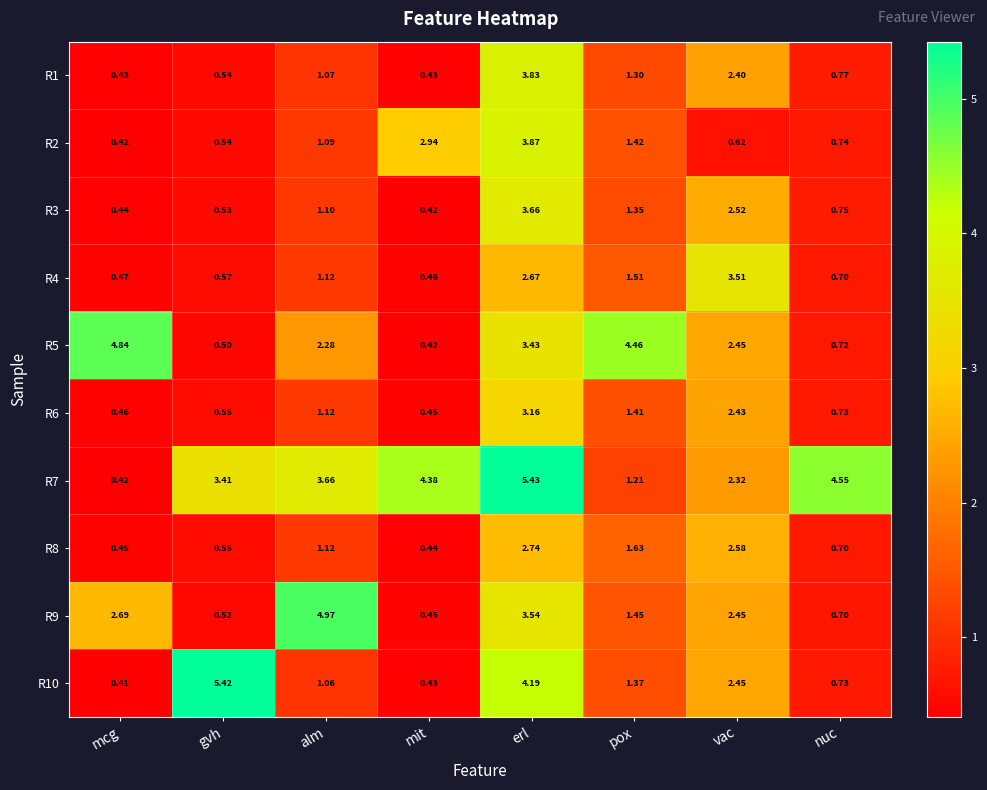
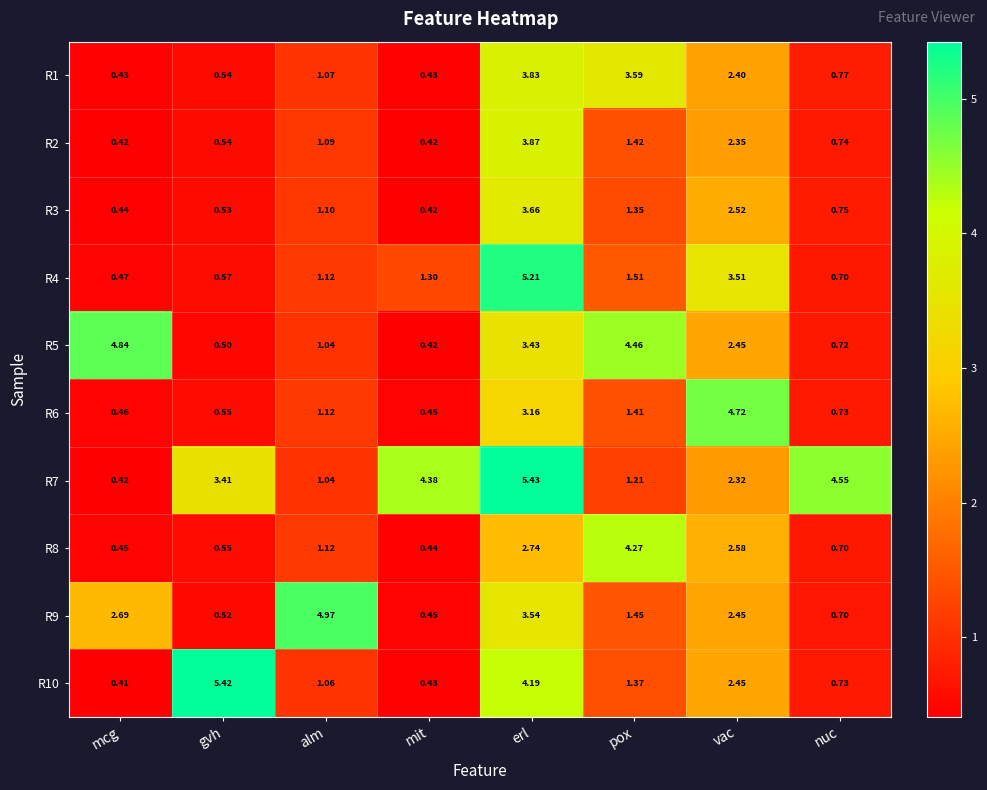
R1, pox: 1.30 -> 3.59
R2, mit: 2.94 -> 0.42
R2, vac: 0.62 -> 2.35
R4, mit: 0.46 -> 1.30
R4, erl: 2.67 -> 5.21
R5, alm: 2.28 -> 1.04
R6, vac: 2.43 -> 4.72
R7, alm: 3.66 -> 1.04
R8, pox: 1.63 -> 4.27
